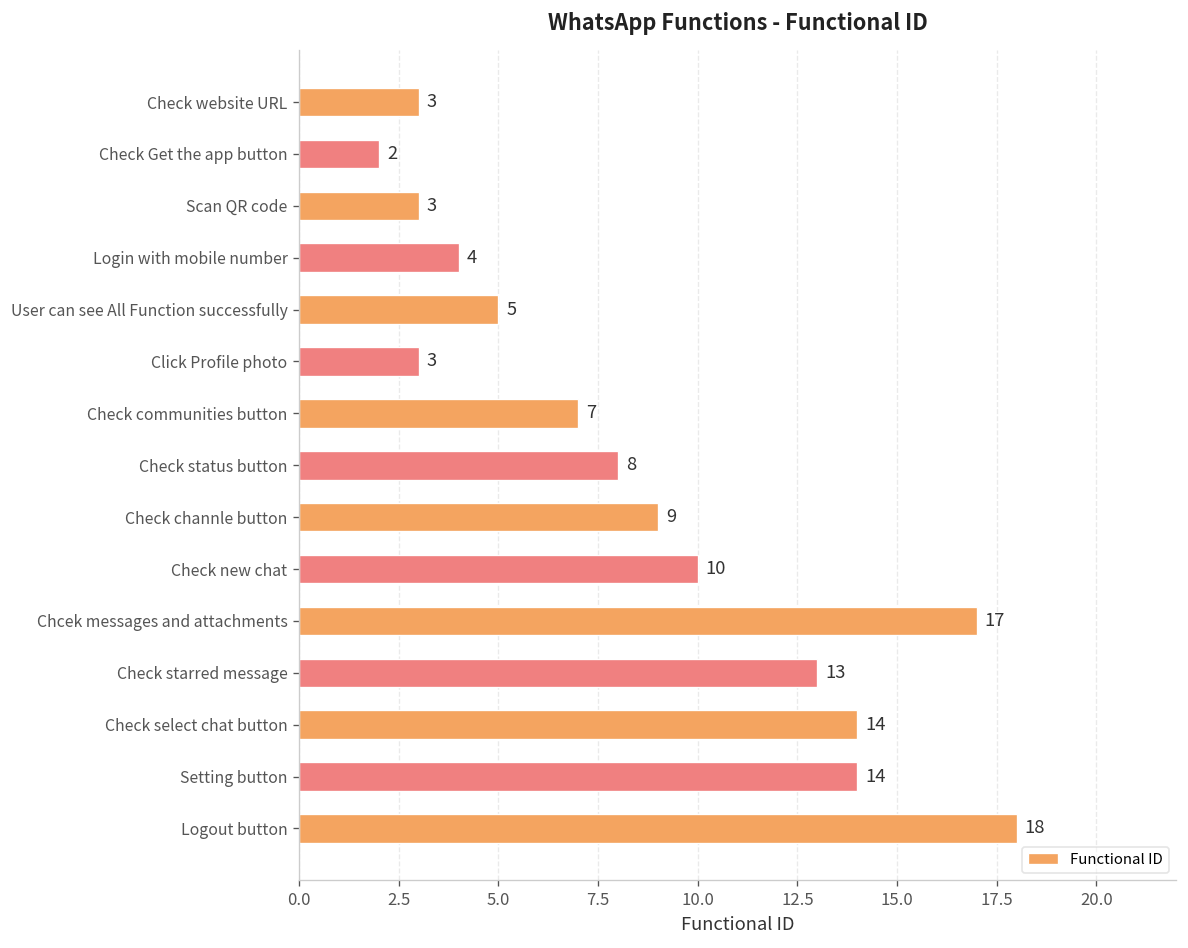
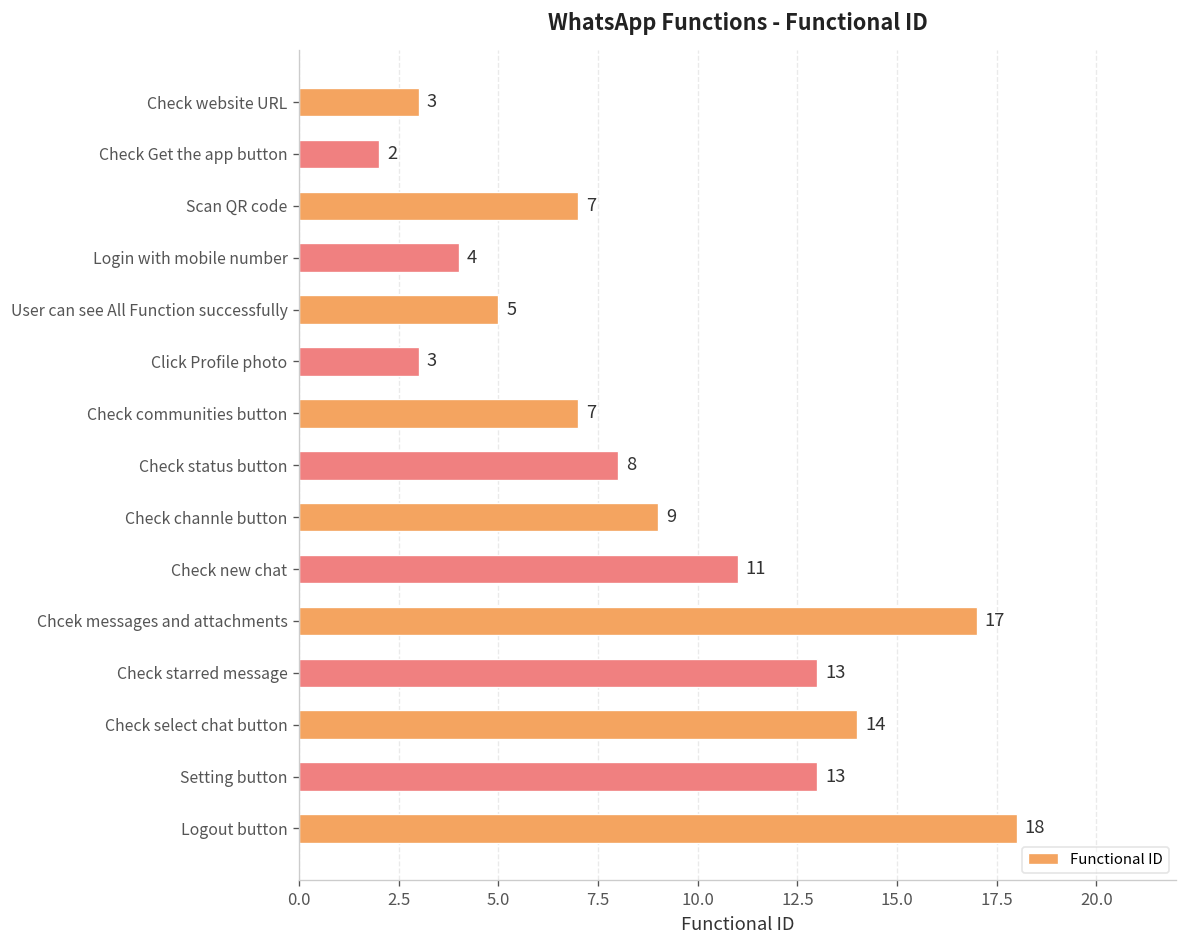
Scan QR code: 3 -> 7
Check new chat: 10 -> 11
Setting button: 14 -> 13
